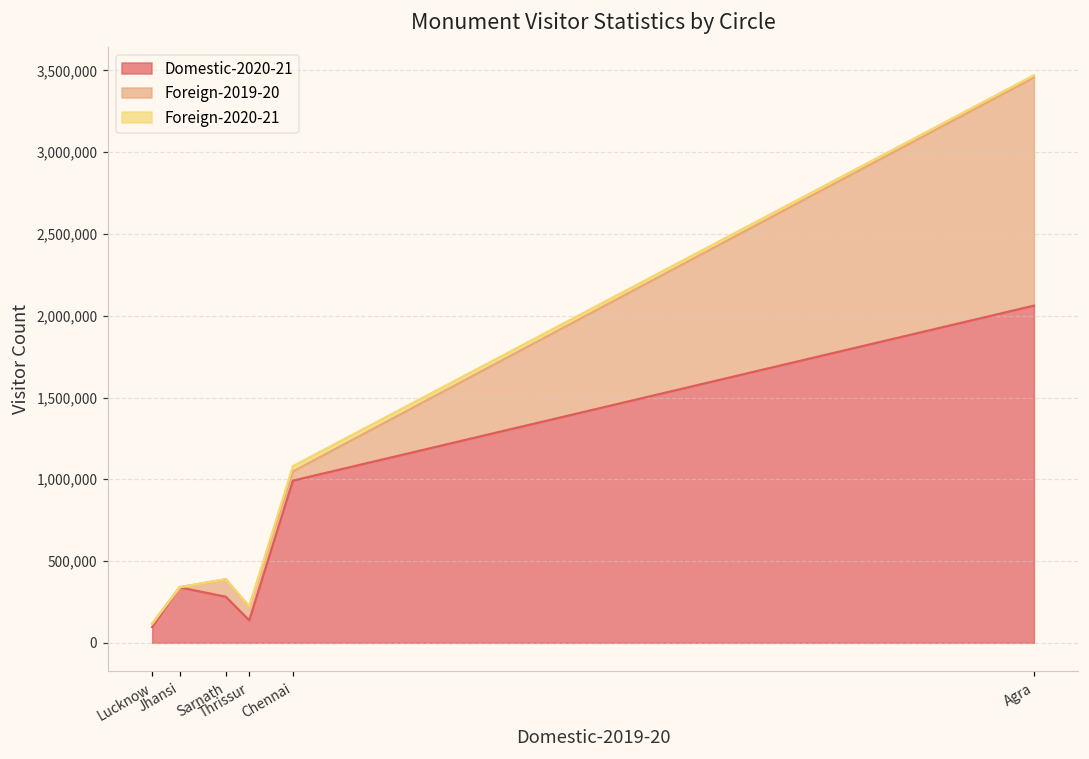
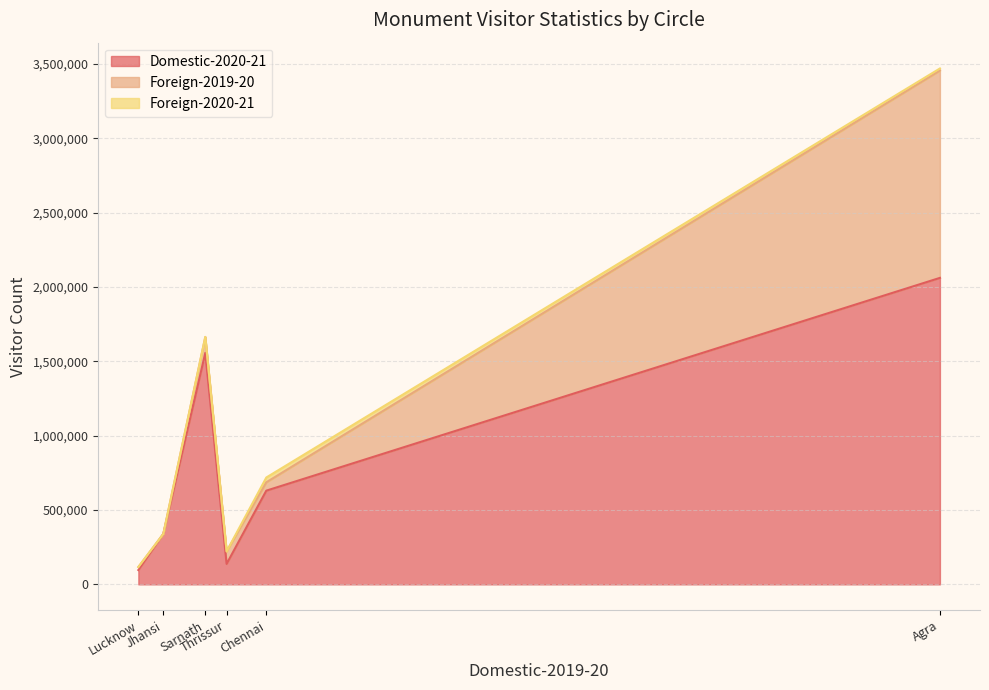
Domestic-2020-21, Sarnath: 280,000 -> 1,560,000
Domestic-2020-21, Chennai: 990,000 -> 630,000
